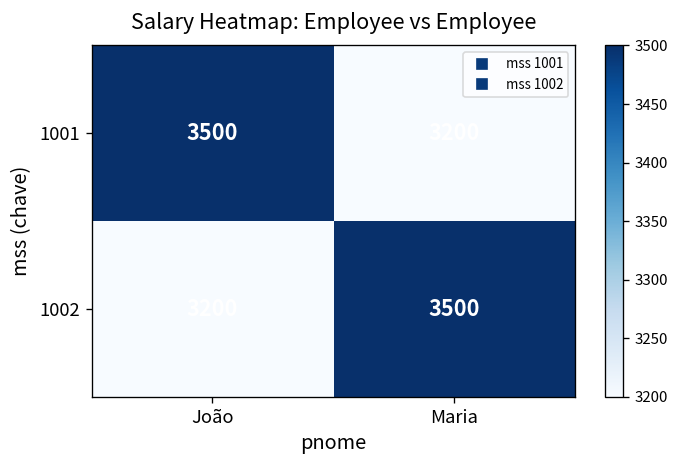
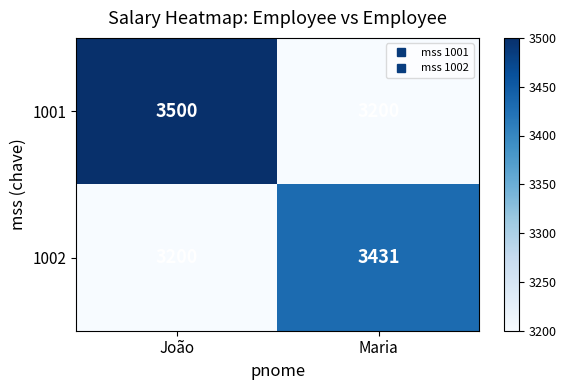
1002, Maria: 3500 -> 3431
